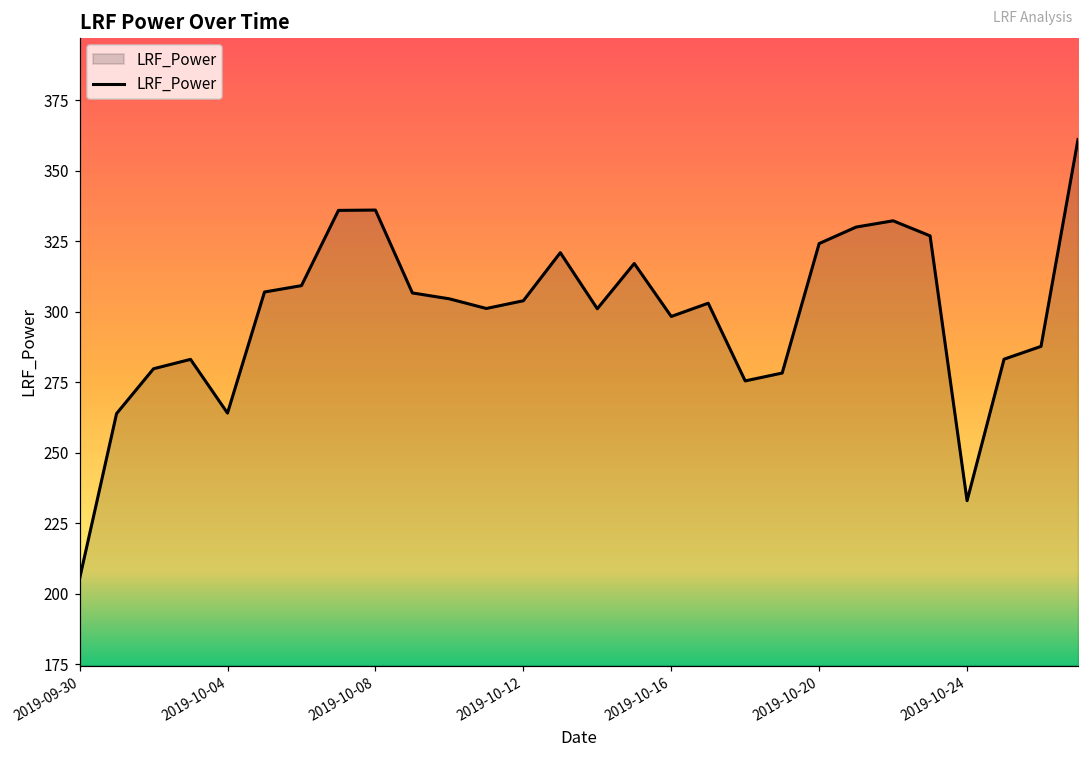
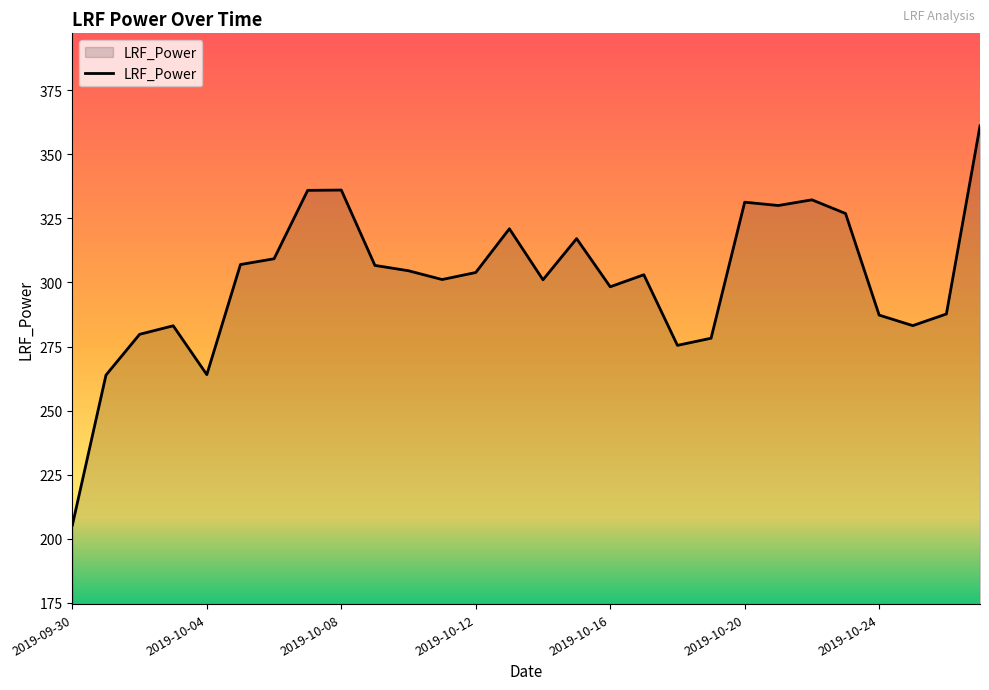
2019-10-20: 324 -> 331
2019-10-24: 233 -> 287
